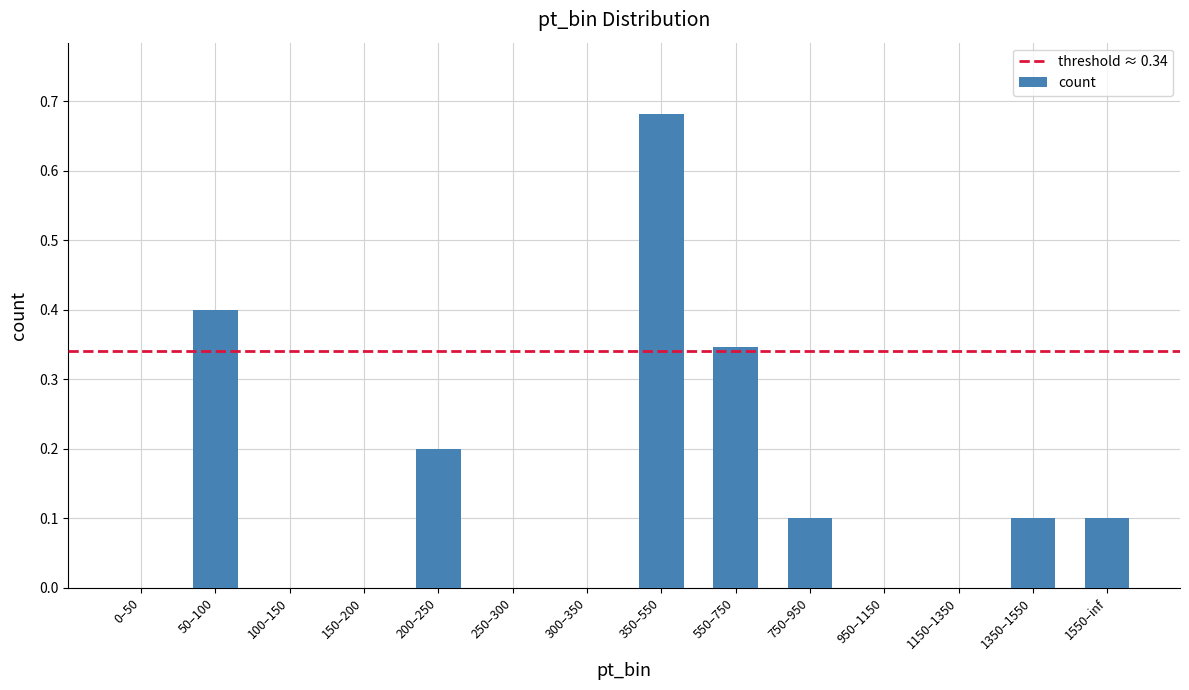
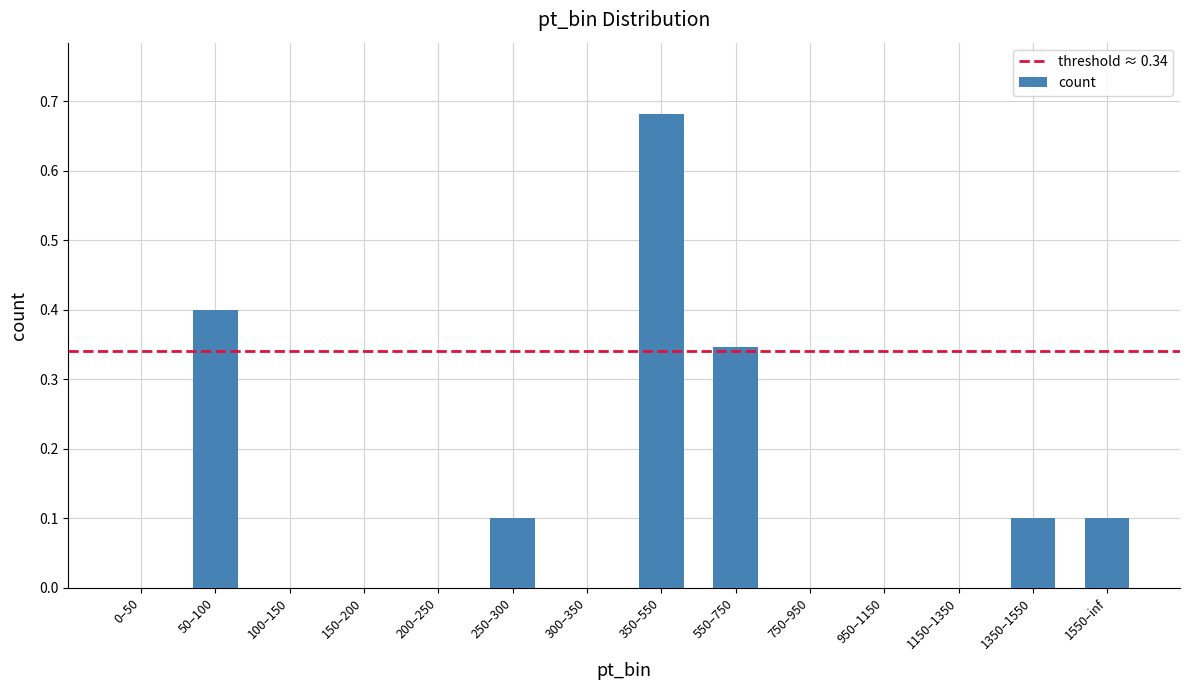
200–250: 0.2 -> 0.0
250–300: 0.0 -> 0.1
750–950: 0.1 -> 0.0
